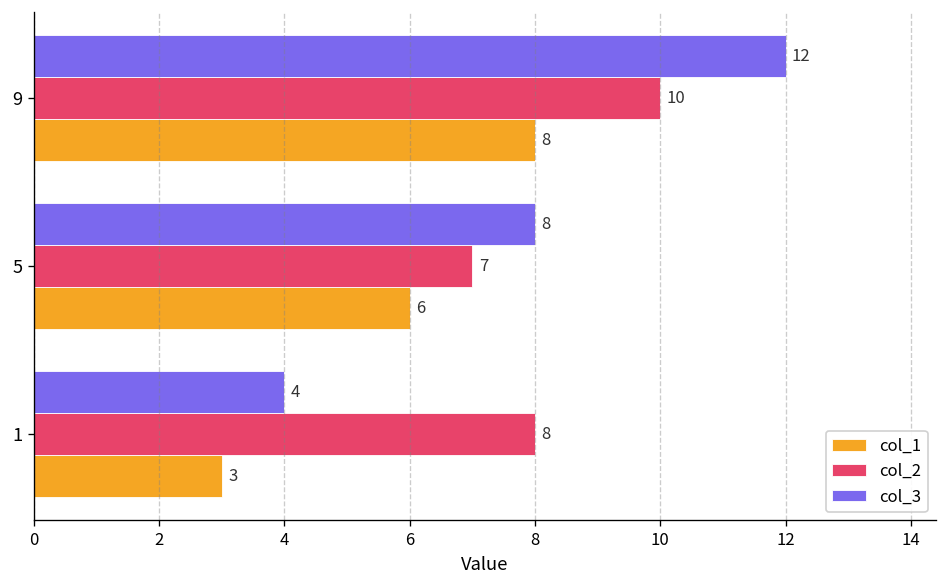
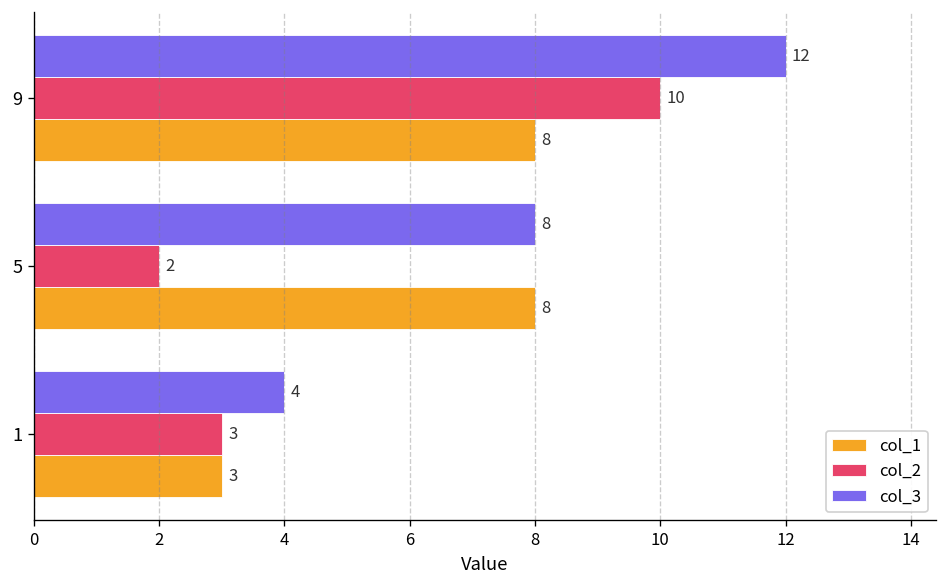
col_2, 5: 7 -> 2
col_1, 5: 6 -> 8
col_2, 1: 8 -> 3
